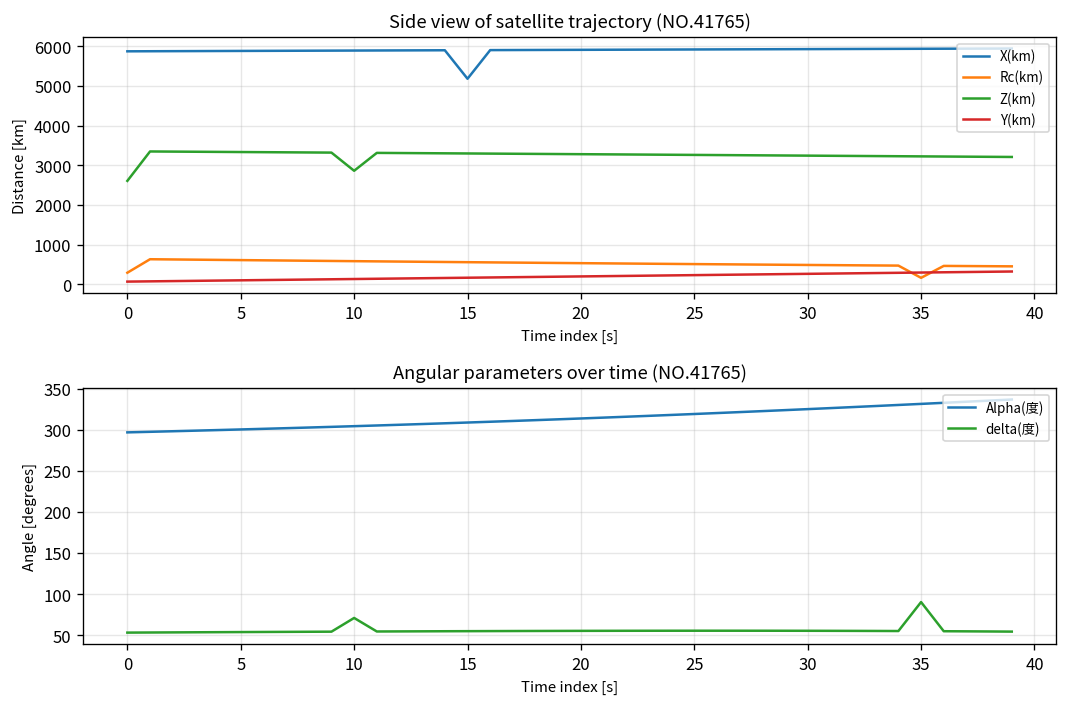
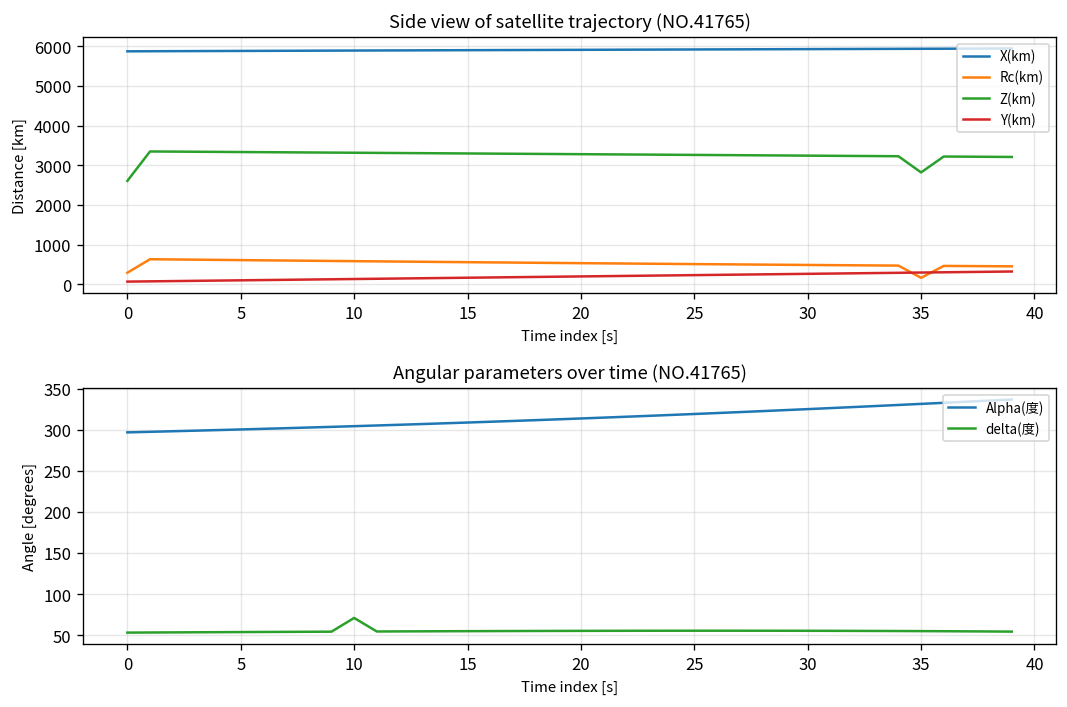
Side view of satellite trajectory (NO.41765), Z(km), 10: 2900 -> 3300
Side view of satellite trajectory (NO.41765), X(km), 15: 5200 -> 5900
Side view of satellite trajectory (NO.41765), Z(km), 35: 3200 -> 2800
Angular parameters over time (NO.41765), delta(度), 35: 90 -> 50
